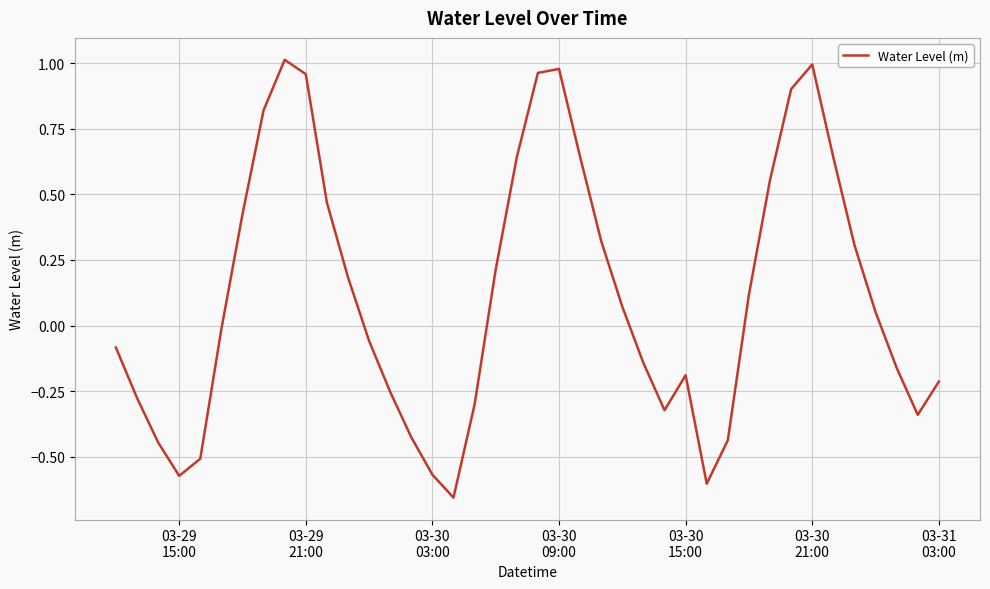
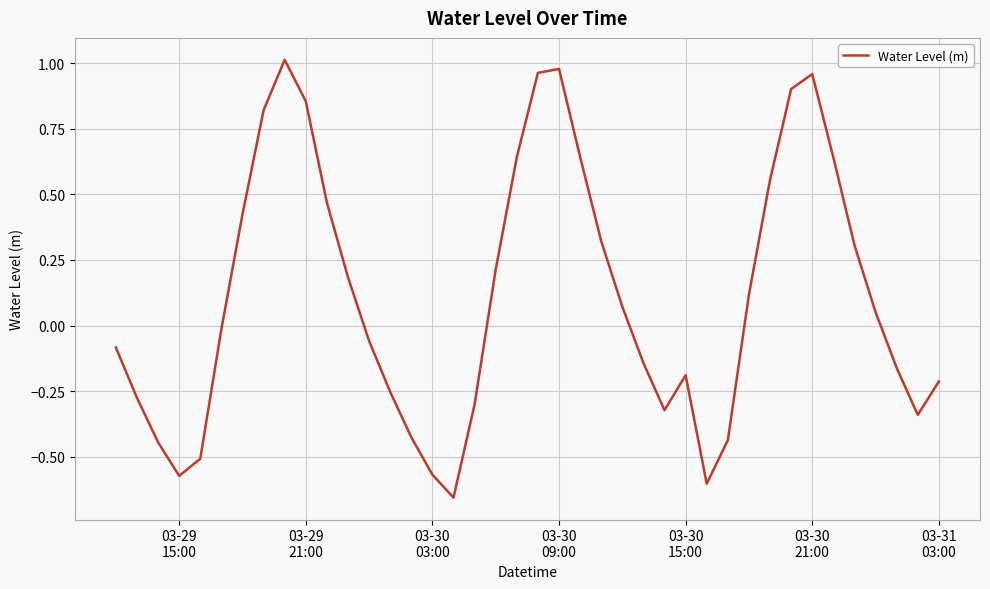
03-29 21:00: 0.96 -> 0.86
03-30 21:00: 1.00 -> 0.96
